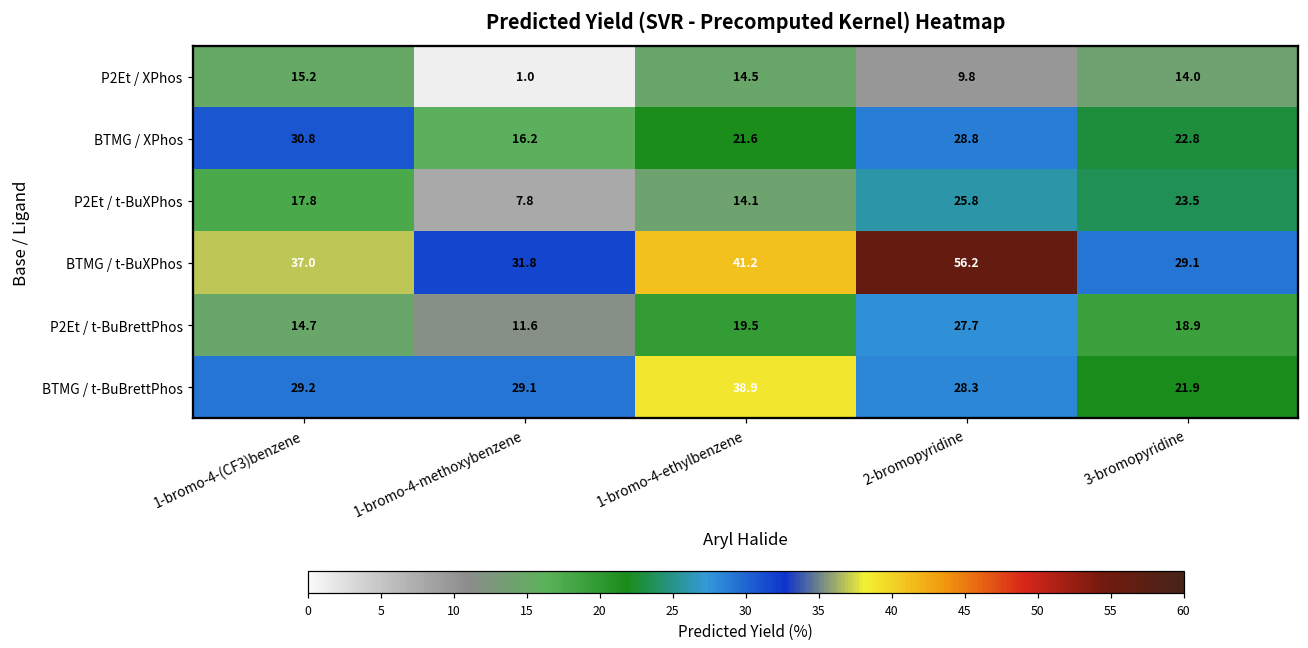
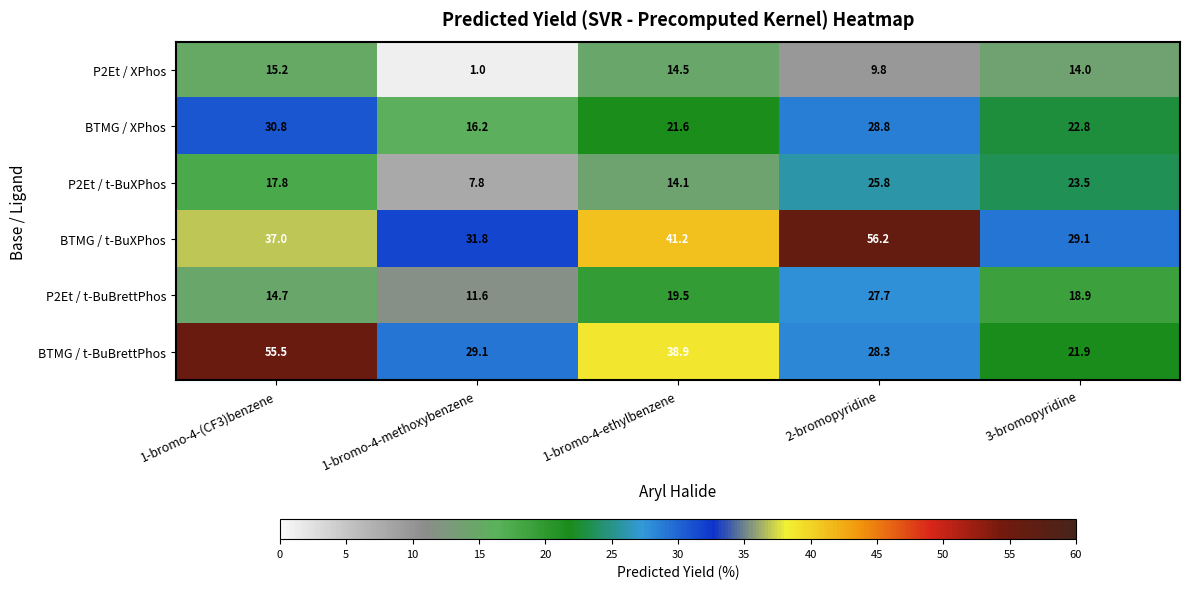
BTMG / t-BuBrettPhos, 1-bromo-4-(CF3)benzene: 29.2 -> 55.5
